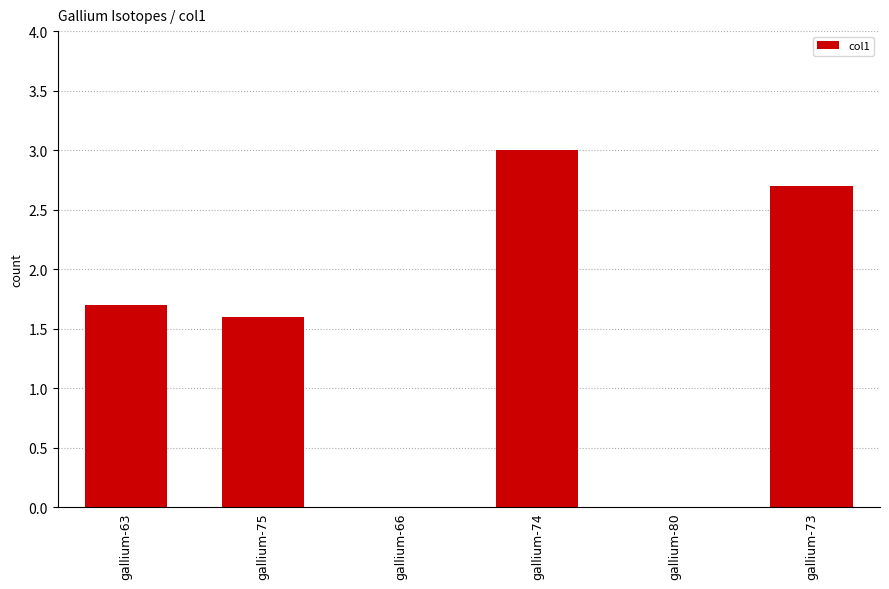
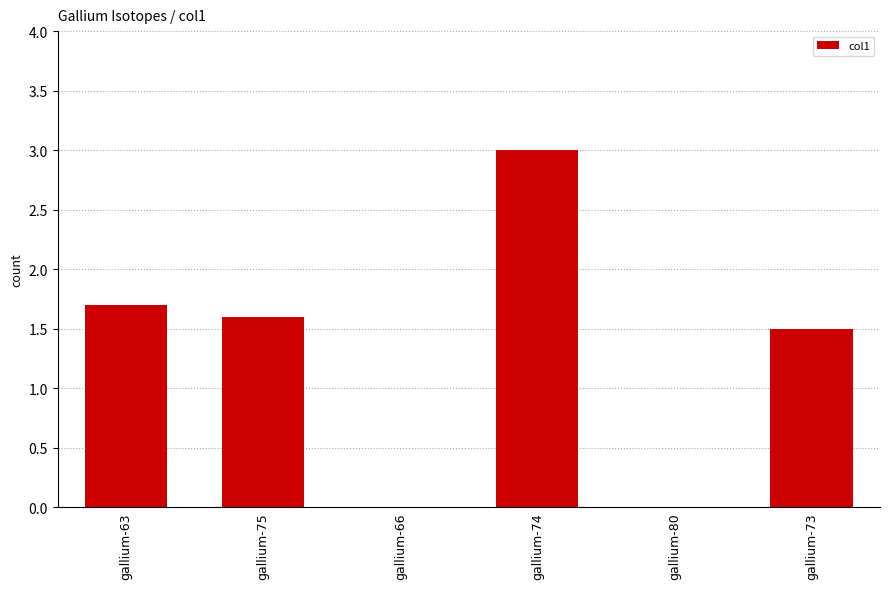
gallium-73: 2.7 -> 1.5
